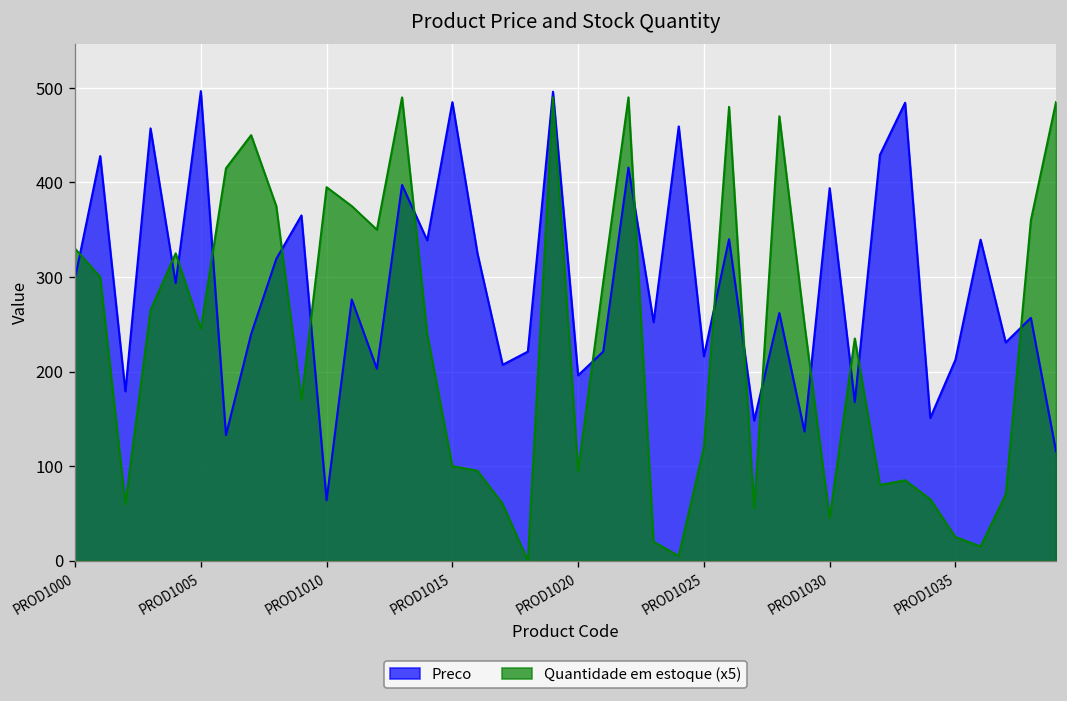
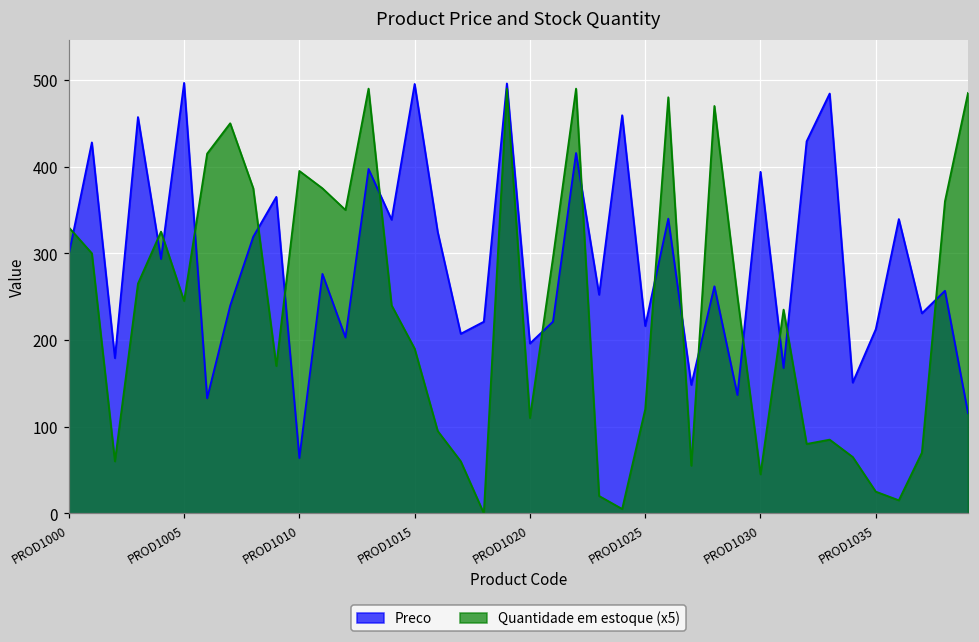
Preco, PROD1015: 480 -> 500
Quantidade em estoque (x5), PROD1015: 100 -> 190
Quantidade em estoque (x5), PROD1020: 100 -> 110
